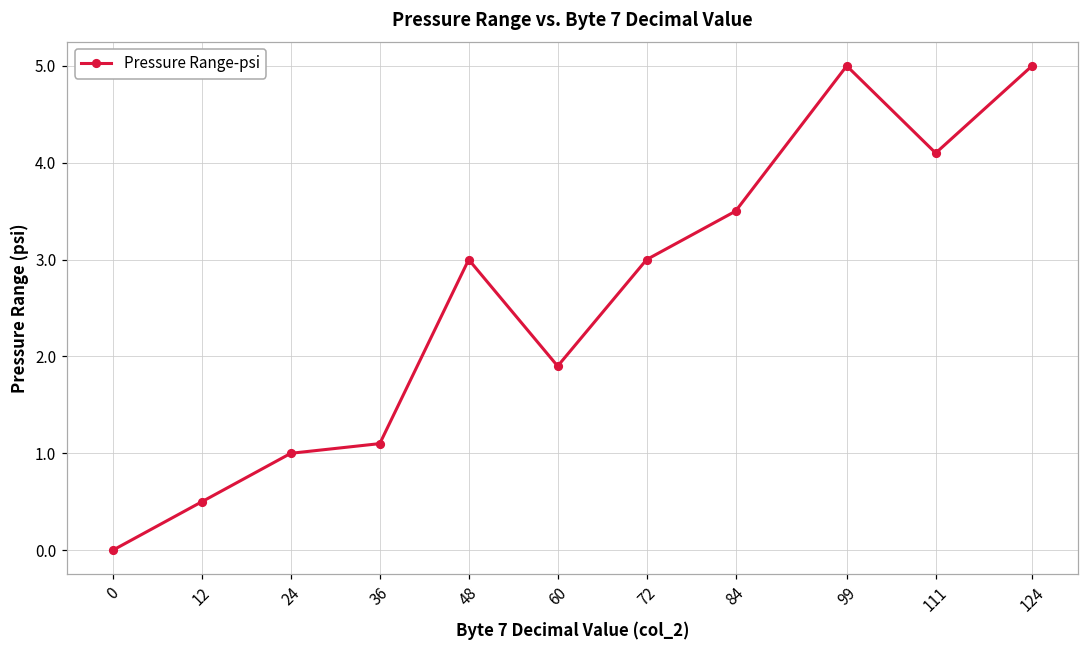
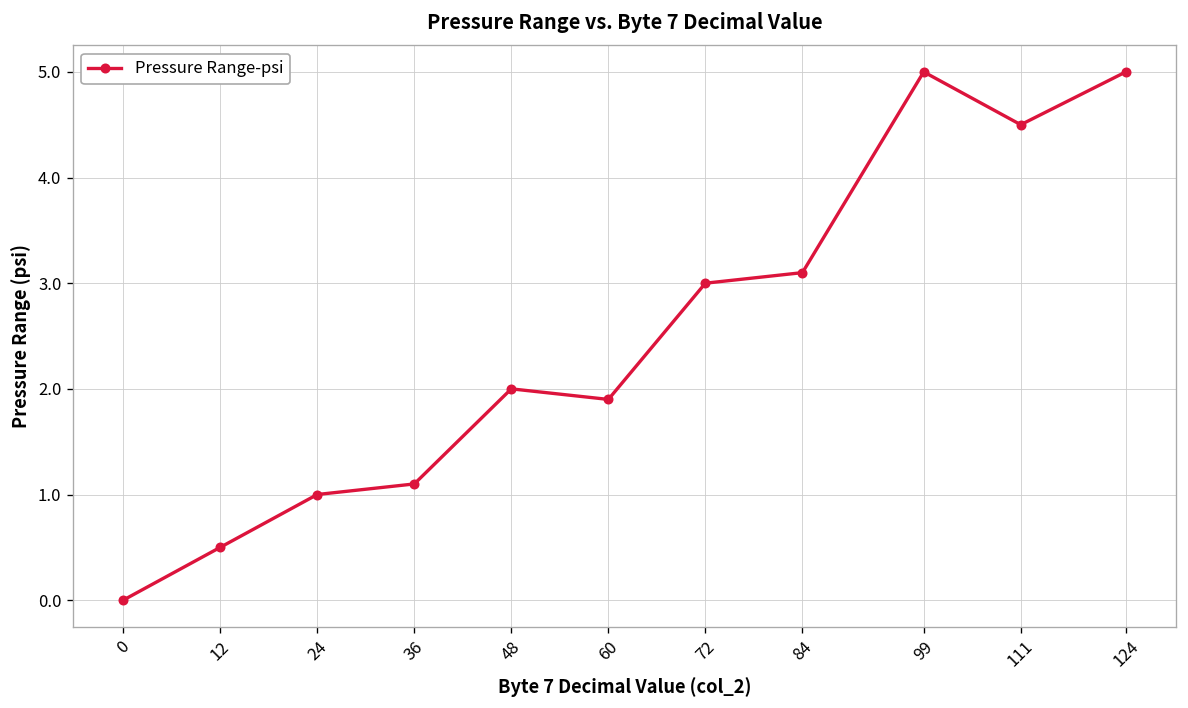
48: 3 -> 2
84: 3.5 -> 3.1
111: 4.1 -> 4.5
